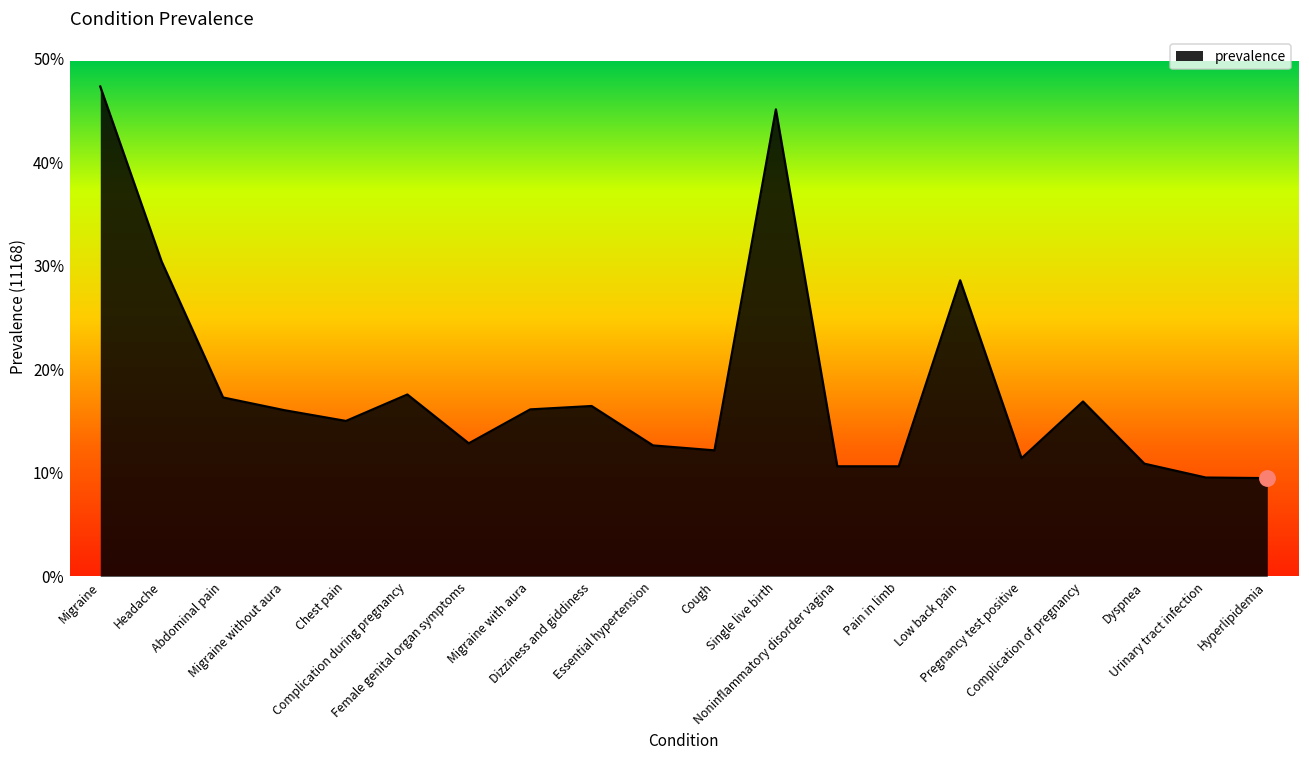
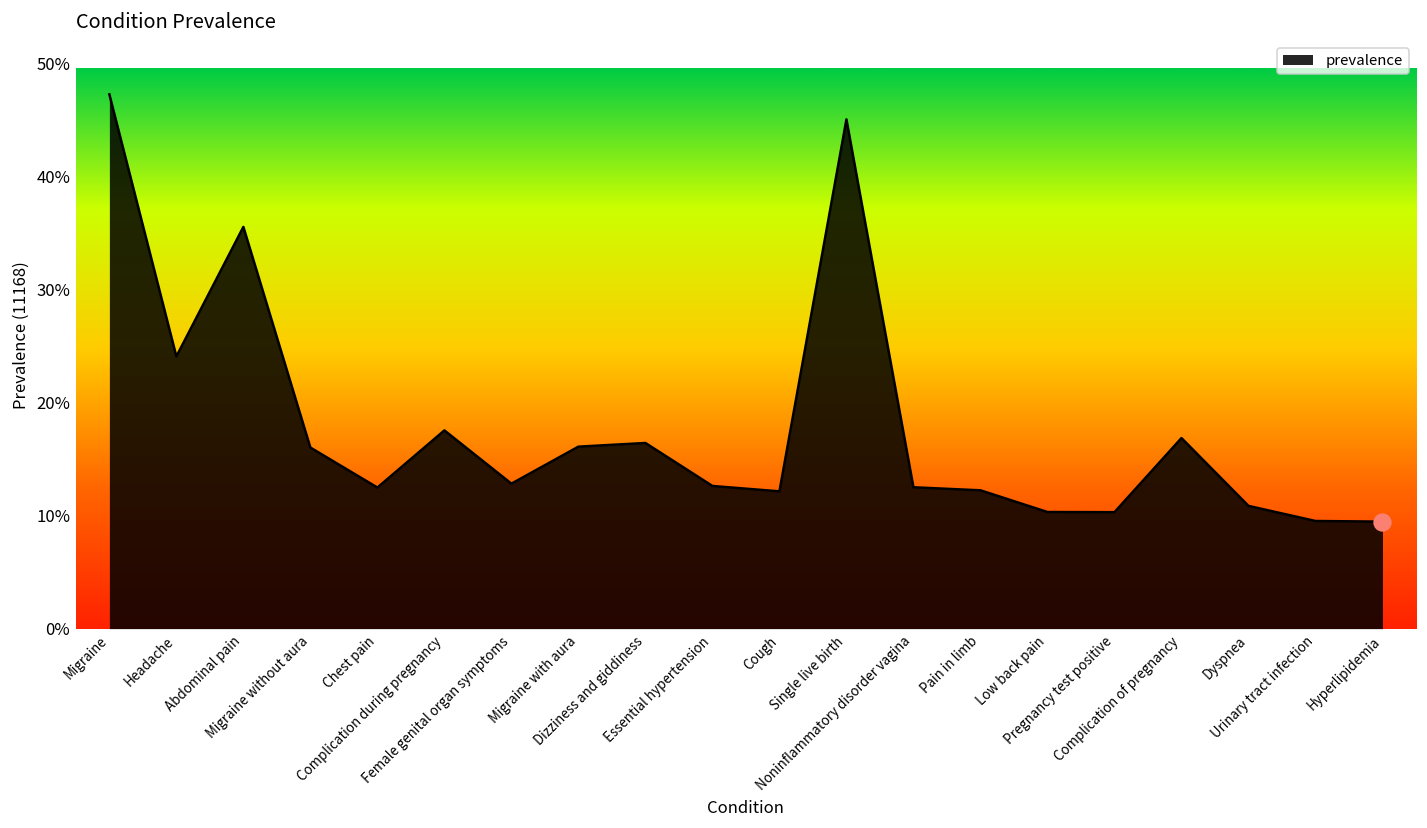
prevalence, Headache: 30% -> 24%
prevalence, Abdominal pain: 17% -> 36%
prevalence, Chest pain: 15% -> 12%
prevalence, Noninflammatory disorder vagina: 11% -> 13%
prevalence, Pain in limb: 11% -> 12%
prevalence, Low back pain: 29% -> 10%
prevalence, Pregnancy test positive: 11% -> 10%
